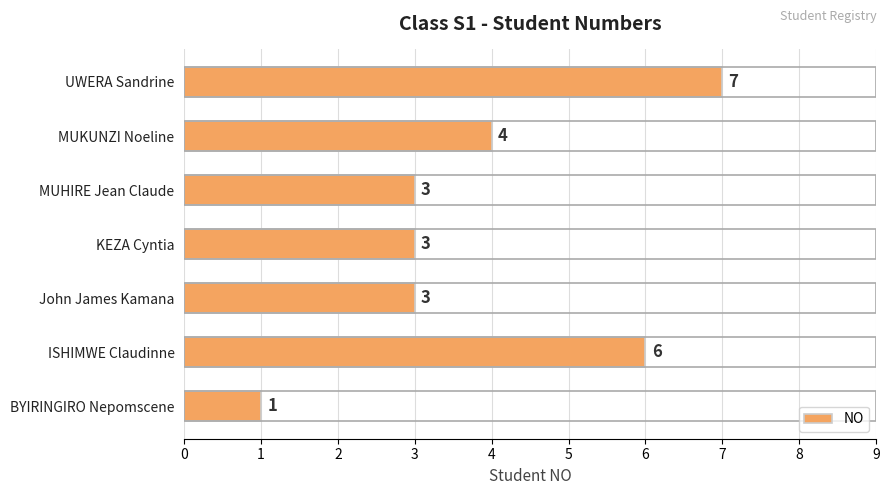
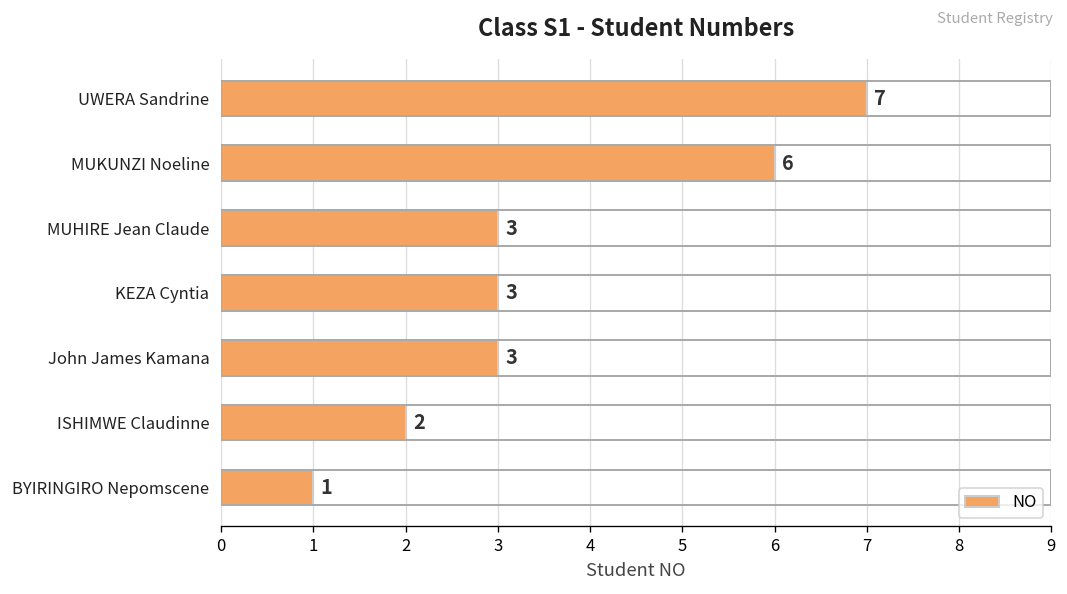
MUKUNZI Noeline: 4 -> 6
ISHIMWE Claudinne: 6 -> 2
